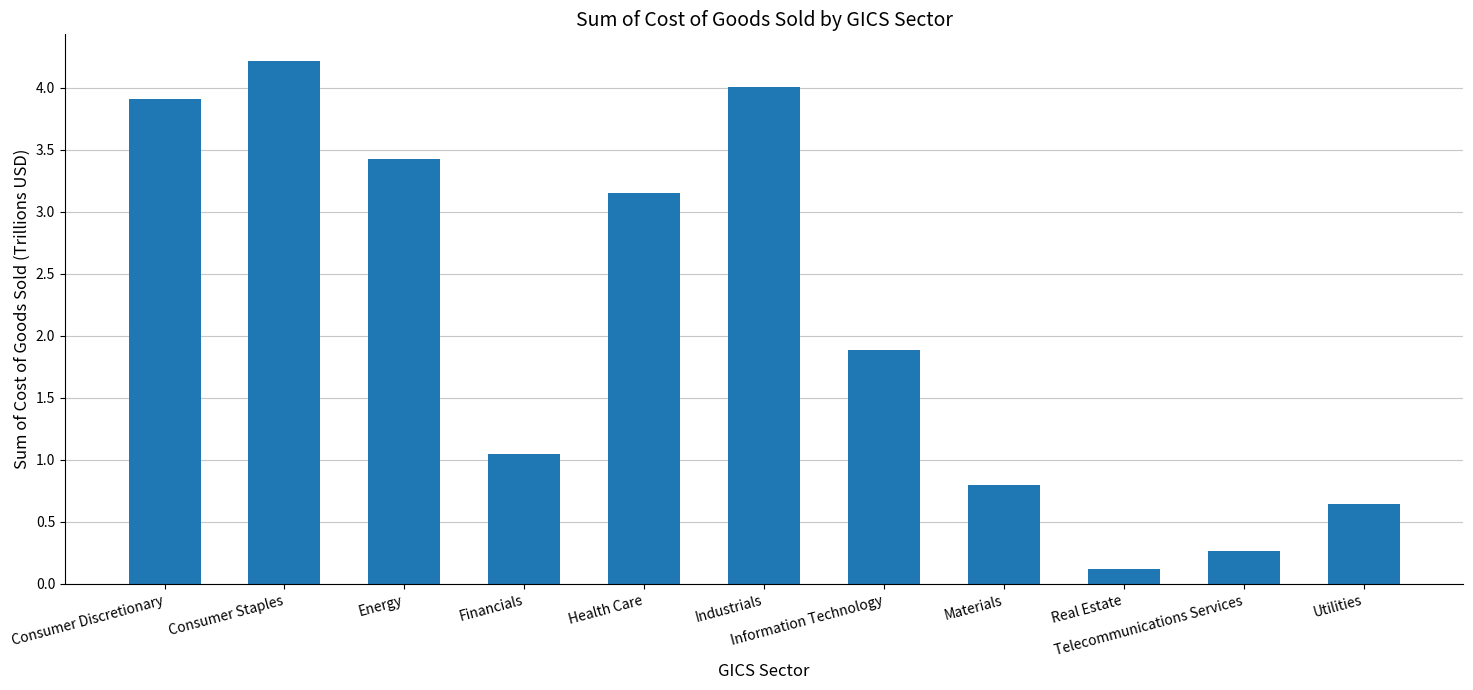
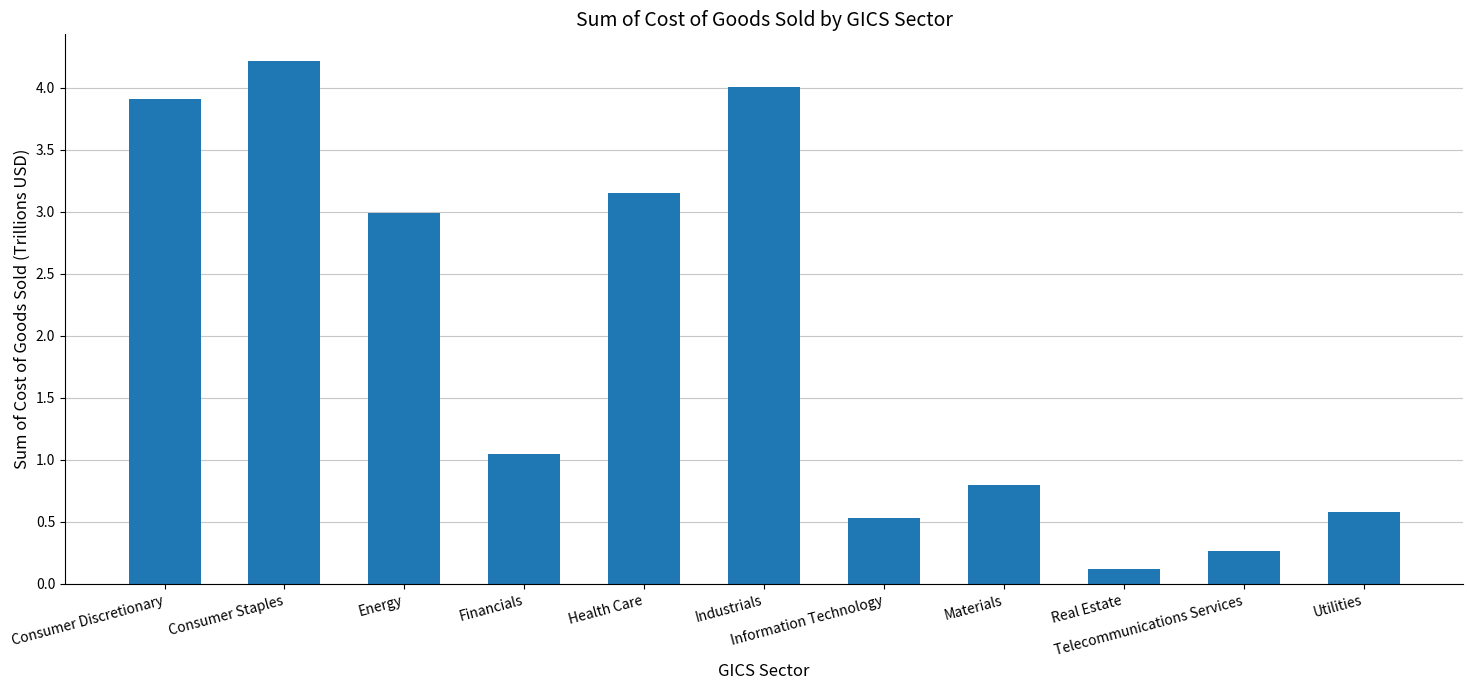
Energy: 3.43 -> 2.99
Information Technology: 1.89 -> 0.53
Utilities: 0.65 -> 0.58
